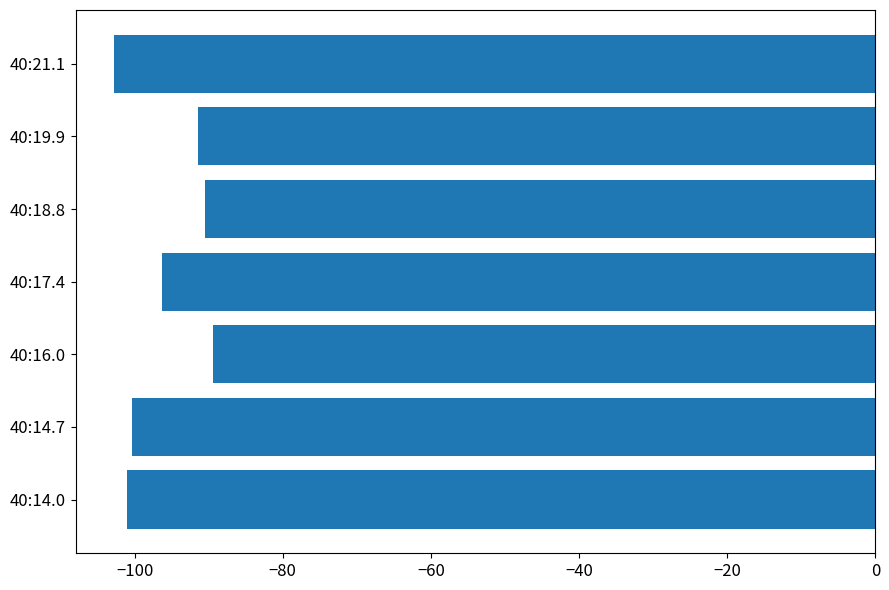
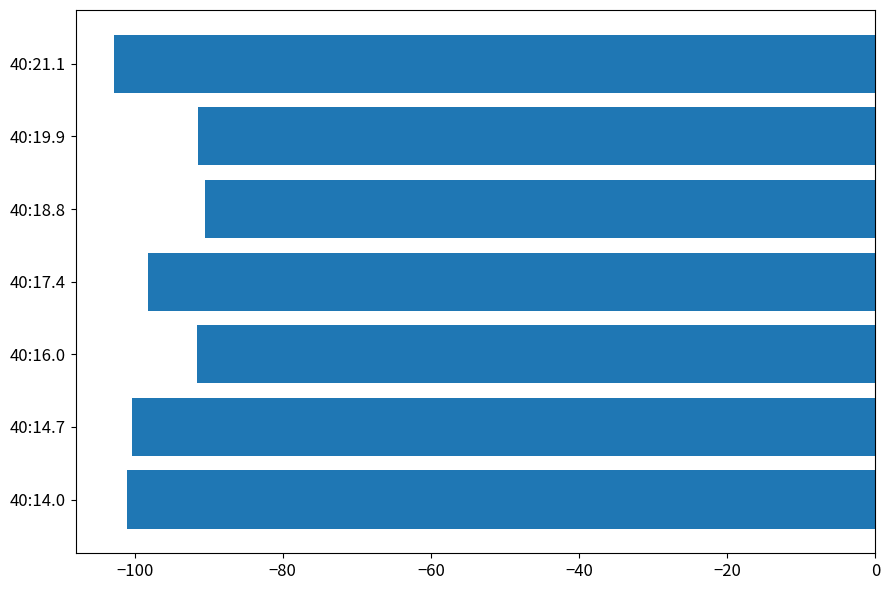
40:17.4: -96 -> -98
40:16.0: -89 -> -92
